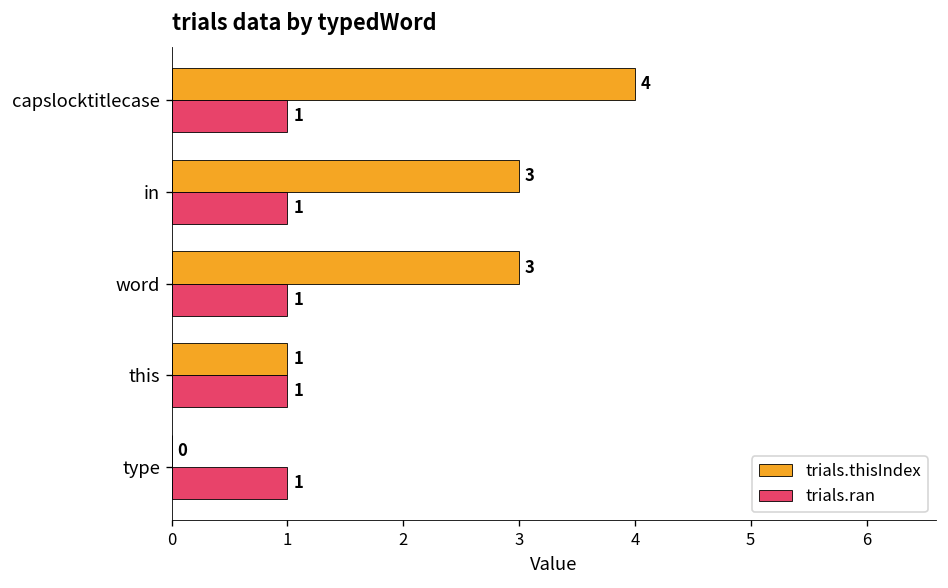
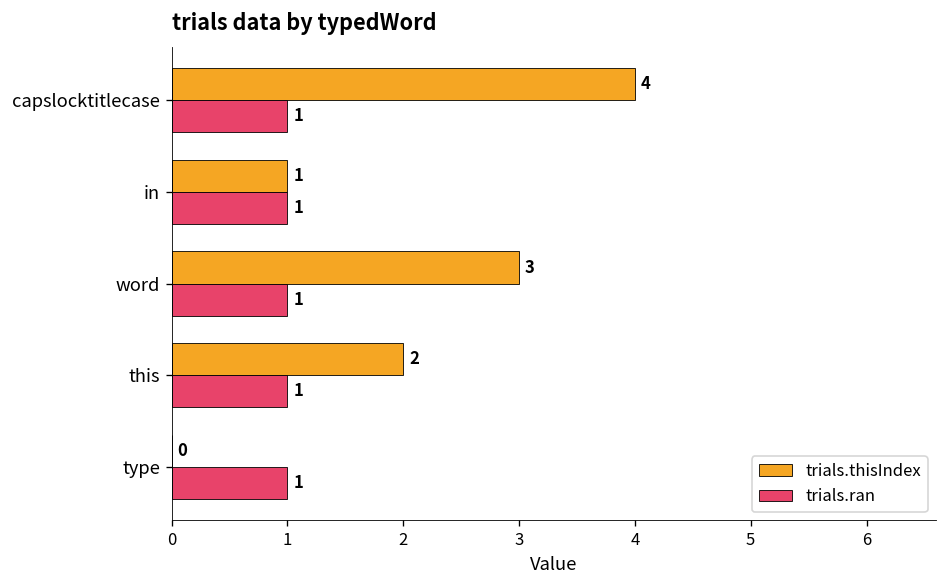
trials.thisIndex, in: 3 -> 1
trials.thisIndex, this: 1 -> 2
